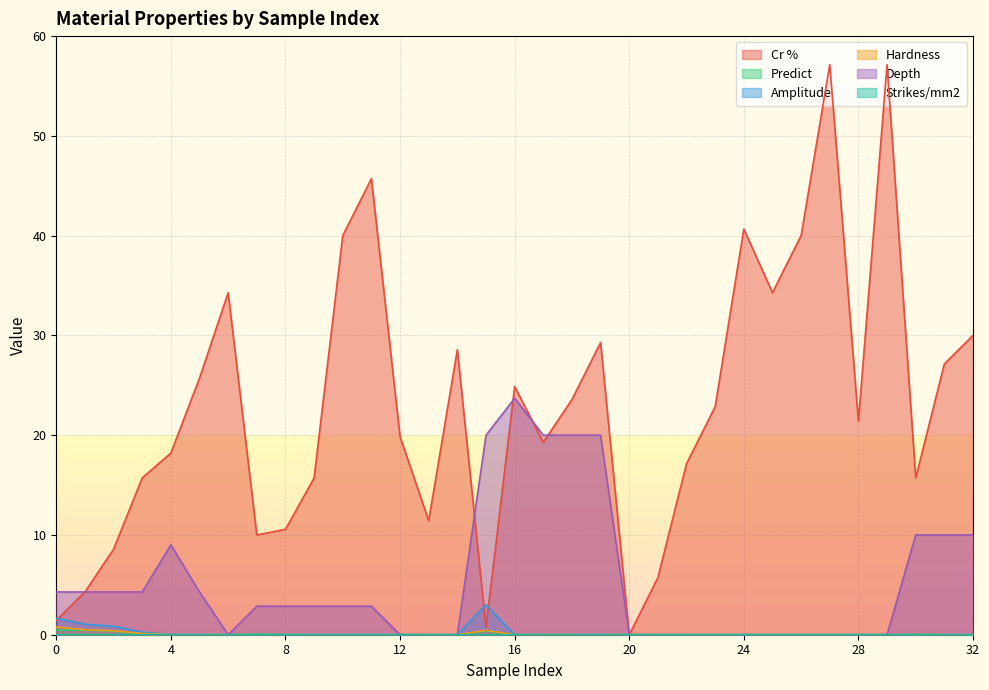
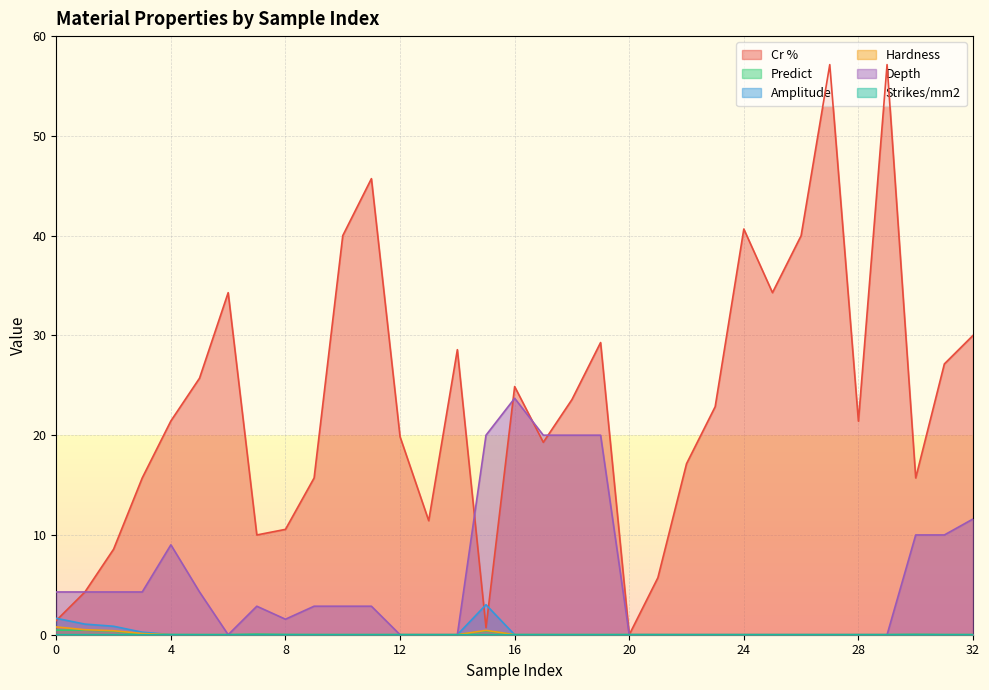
Cr %, 4: 18 -> 21
Depth, 8: 3 -> 2
Depth, 32: 10 -> 12
